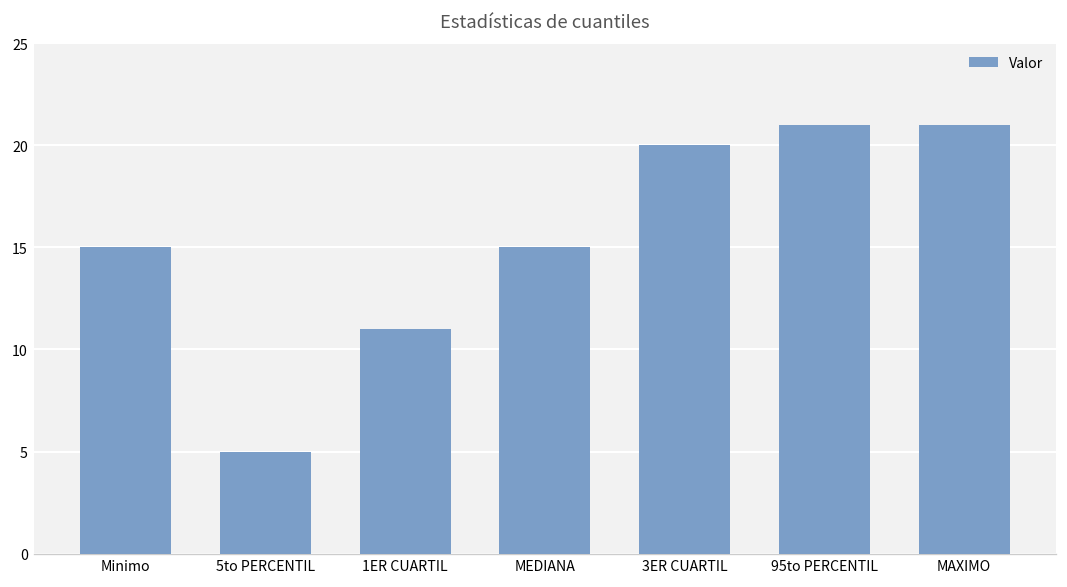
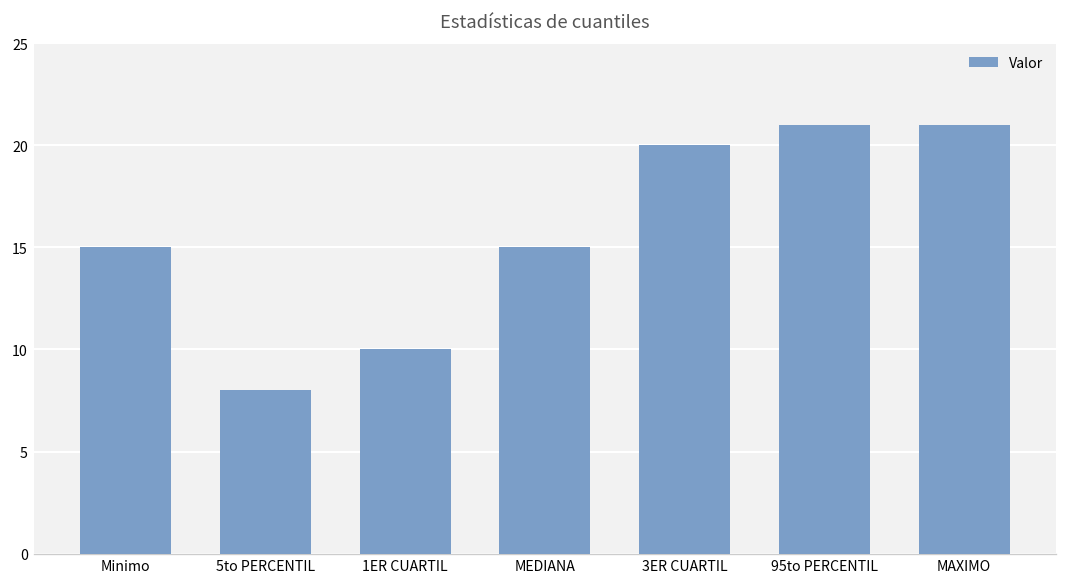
5to PERCENTIL: 5 -> 8
1ER CUARTIL: 11 -> 10
